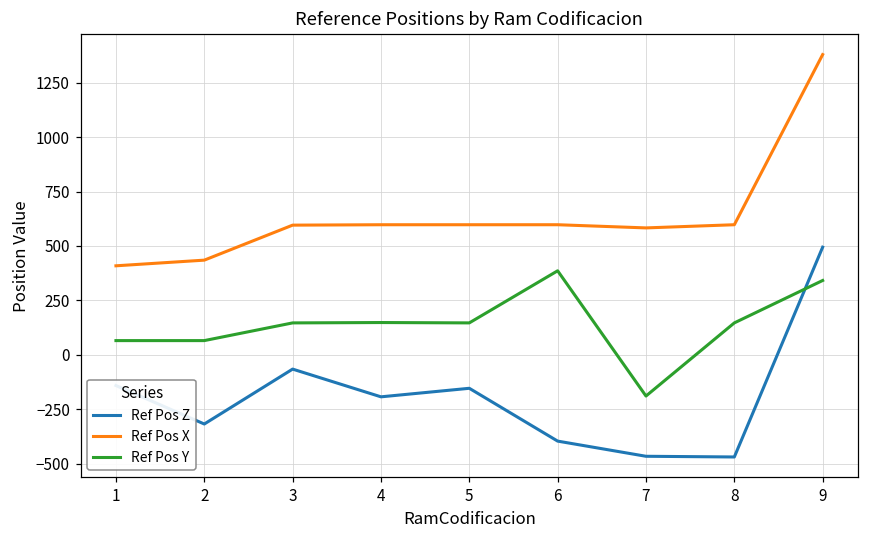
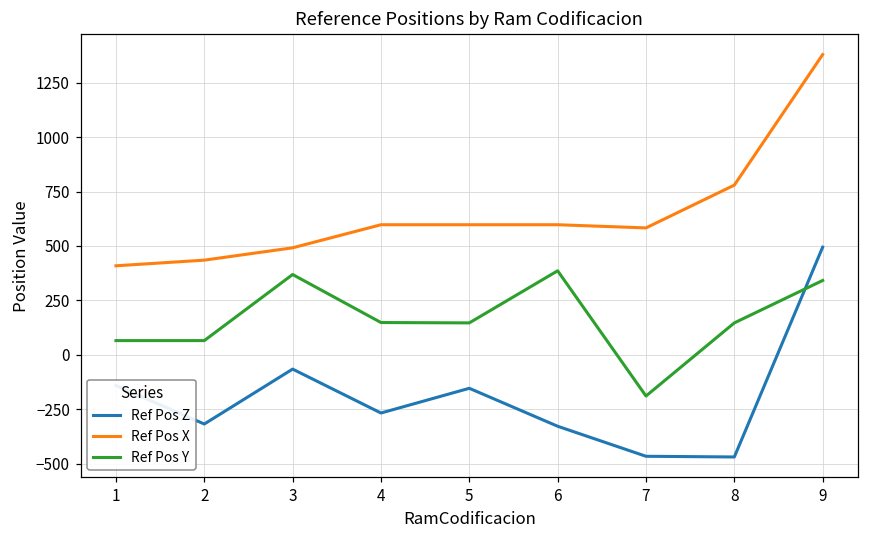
Ref Pos X, 3: 600 -> 490
Ref Pos Y, 3: 150 -> 370
Ref Pos Z, 4: -190 -> -270
Ref Pos Z, 6: -400 -> -330
Ref Pos X, 8: 600 -> 780
